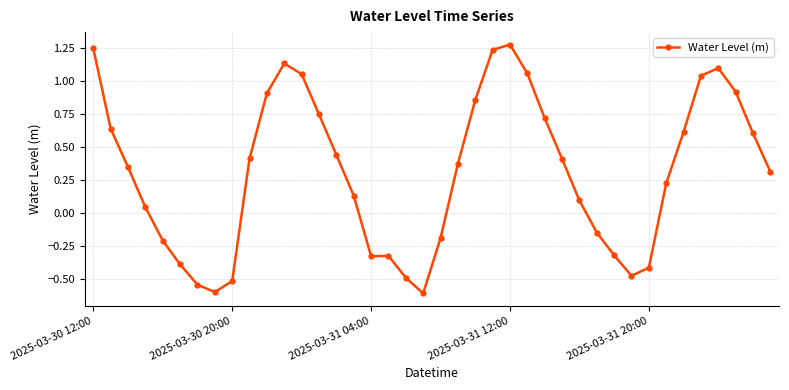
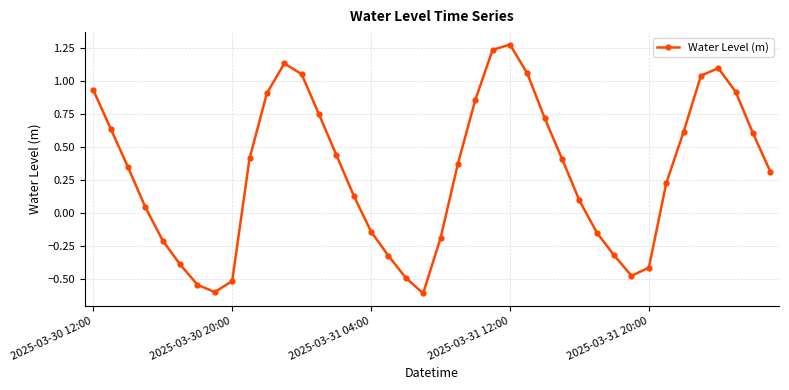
2025-03-30 12:00: 1.25 -> 0.93
2025-03-31 04:00: -0.33 -> -0.14
